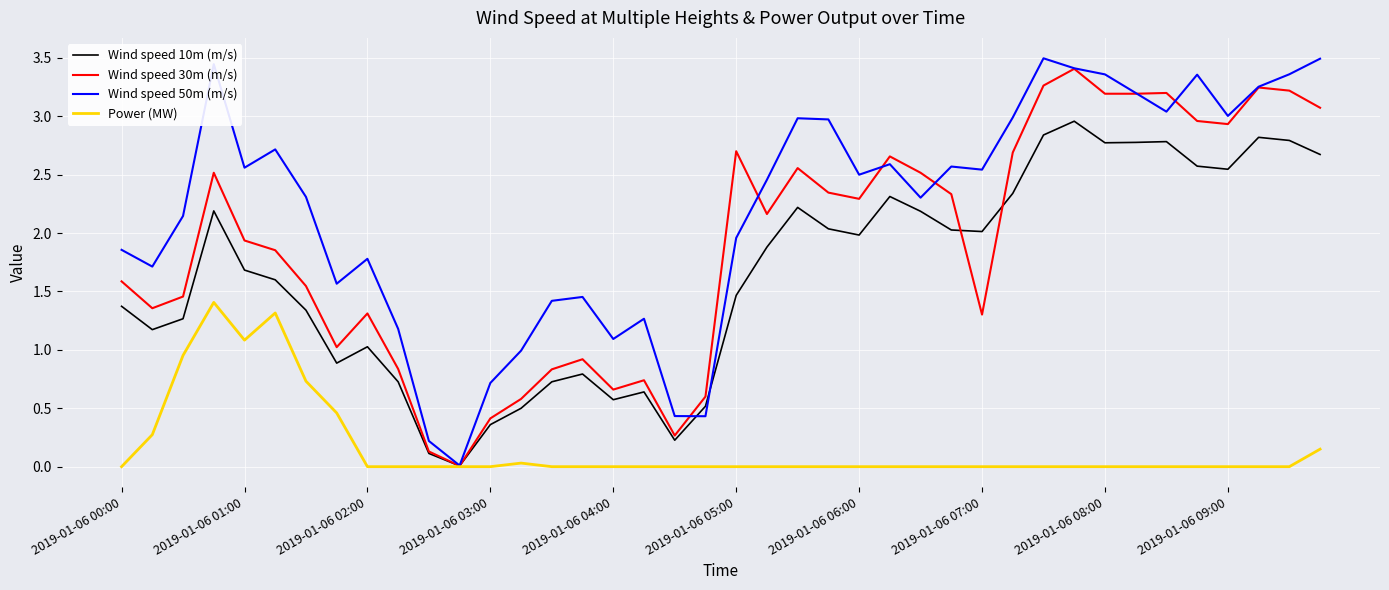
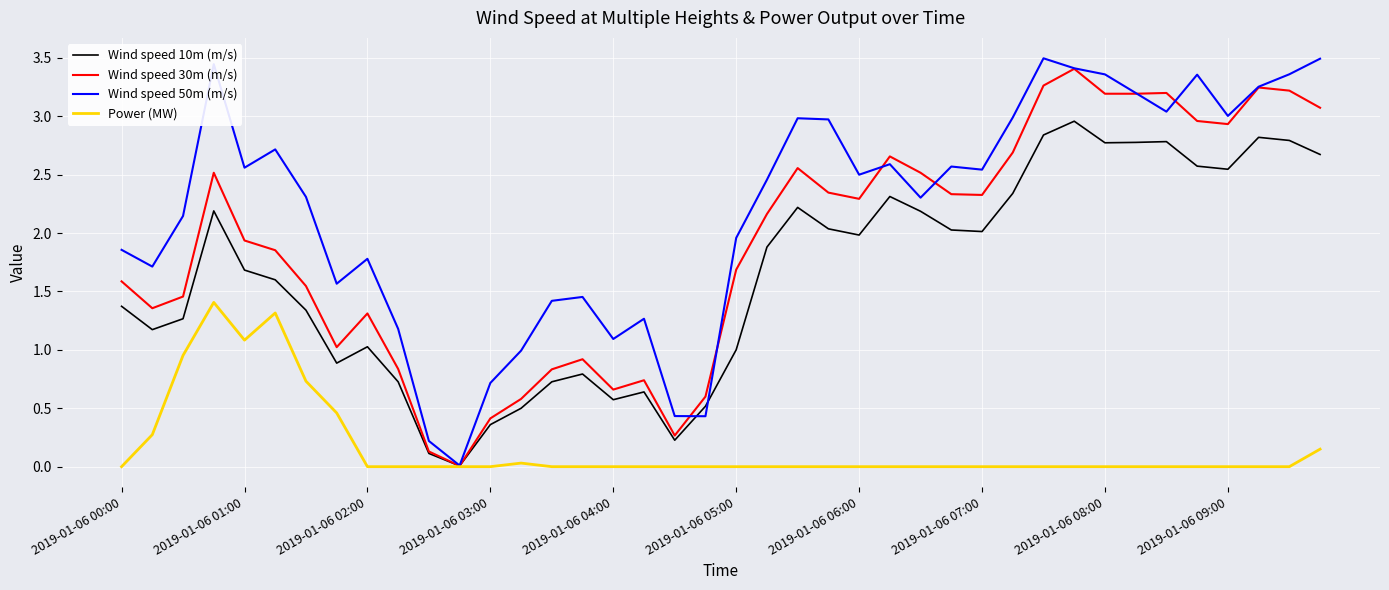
Wind speed 10m (m/s), 2019-01-06 05:00: 1.47 -> 1.00
Wind speed 30m (m/s), 2019-01-06 05:00: 2.70 -> 1.69
Wind speed 30m (m/s), 2019-01-06 07:00: 1.30 -> 2.33
